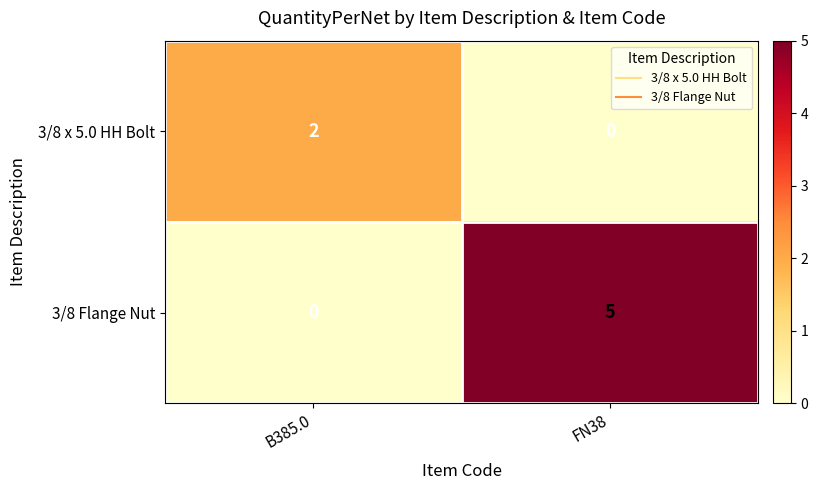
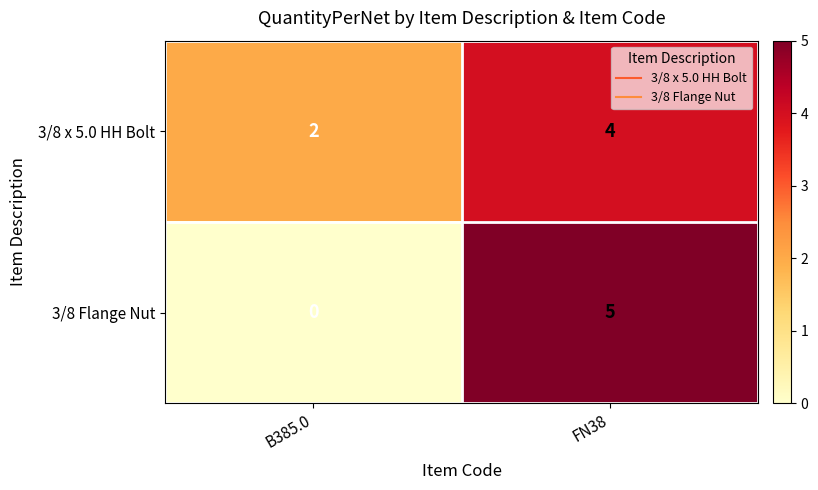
3/8 x 5.0 HH Bolt, FN38: 0 -> 4
